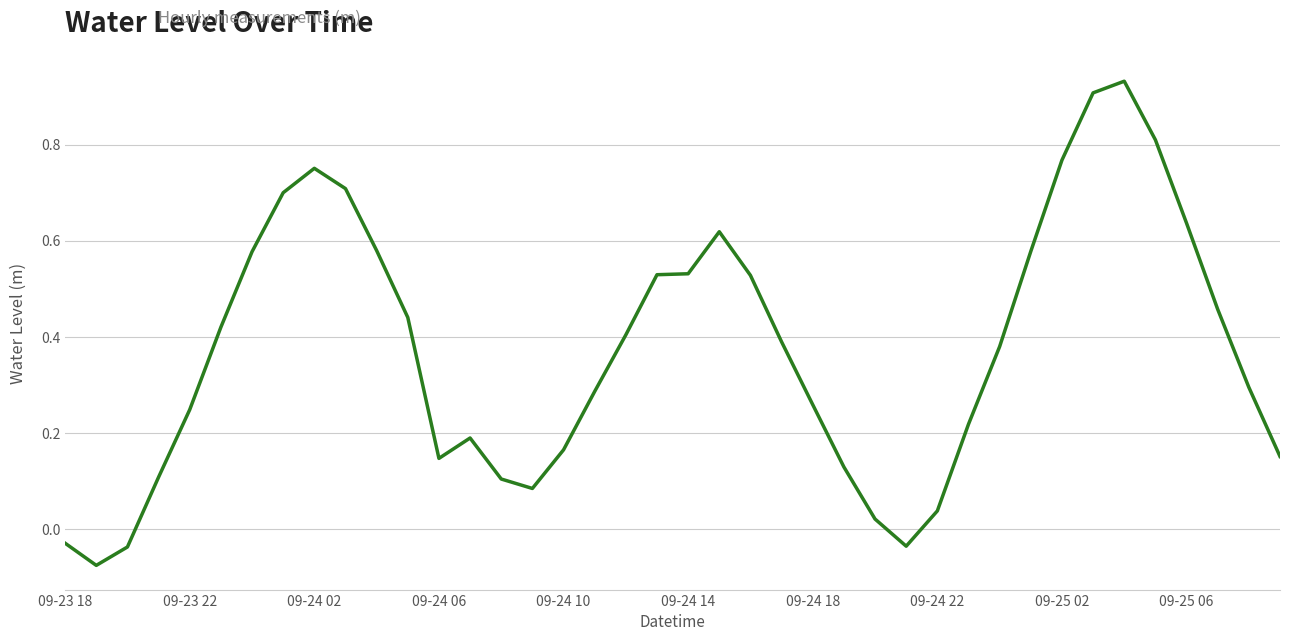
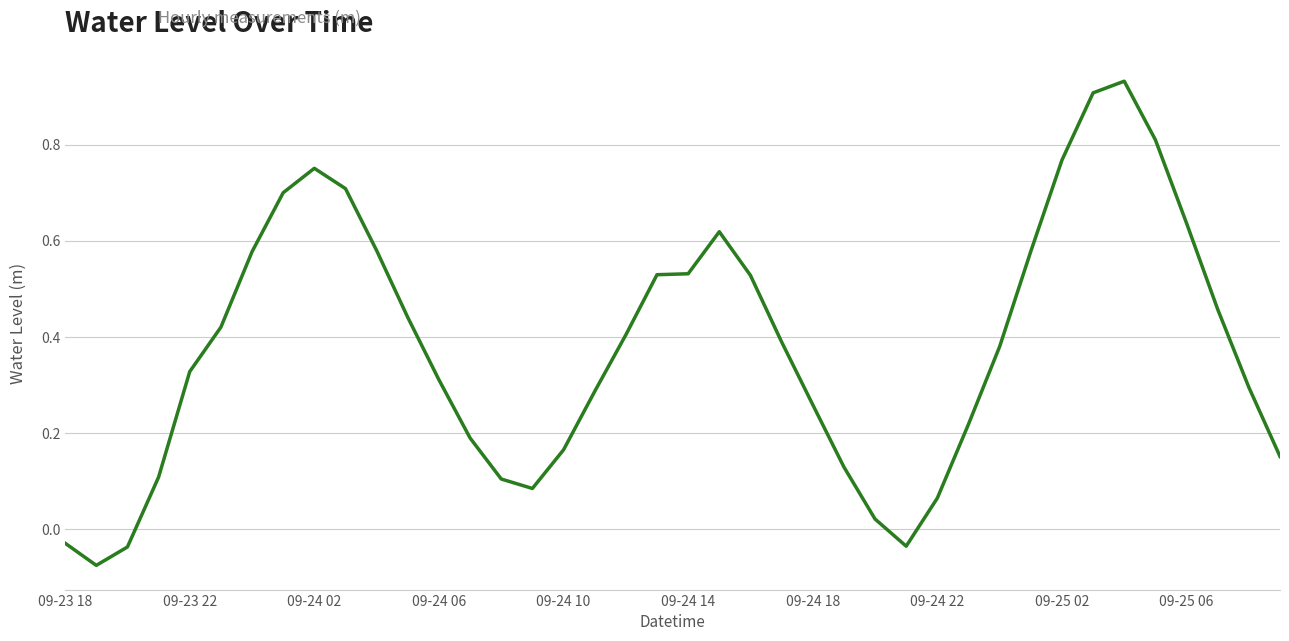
09-23 22: 0.25 -> 0.33
09-24 06: 0.15 -> 0.31
09-24 22: 0.04 -> 0.06
